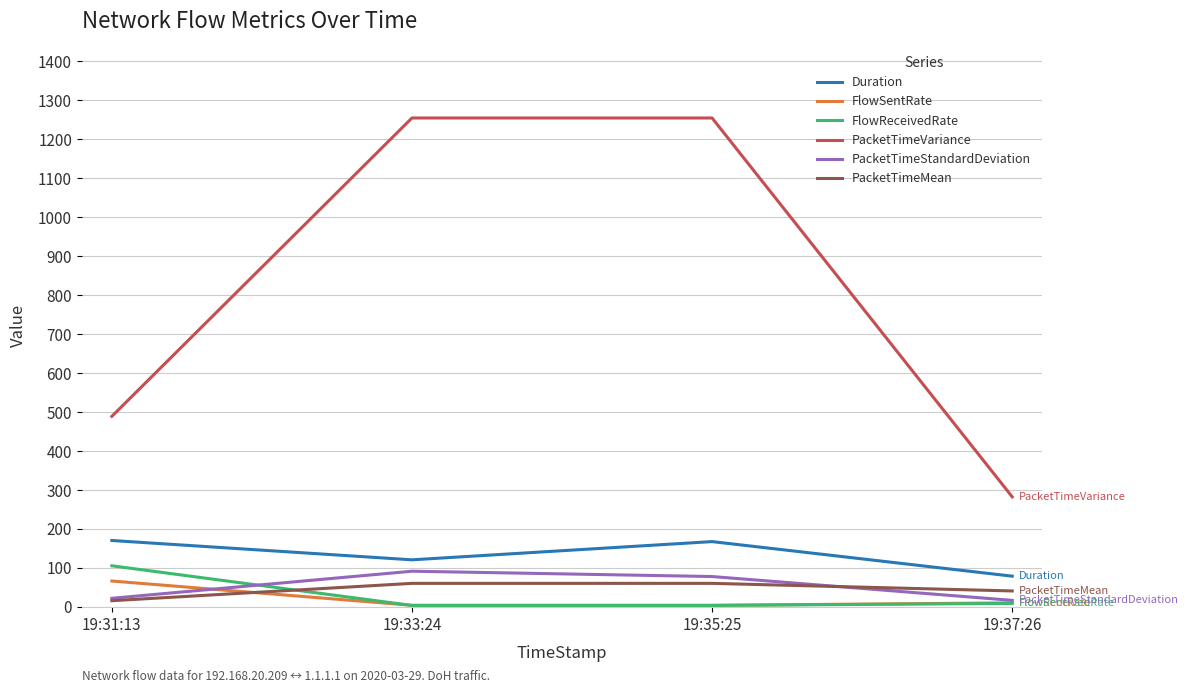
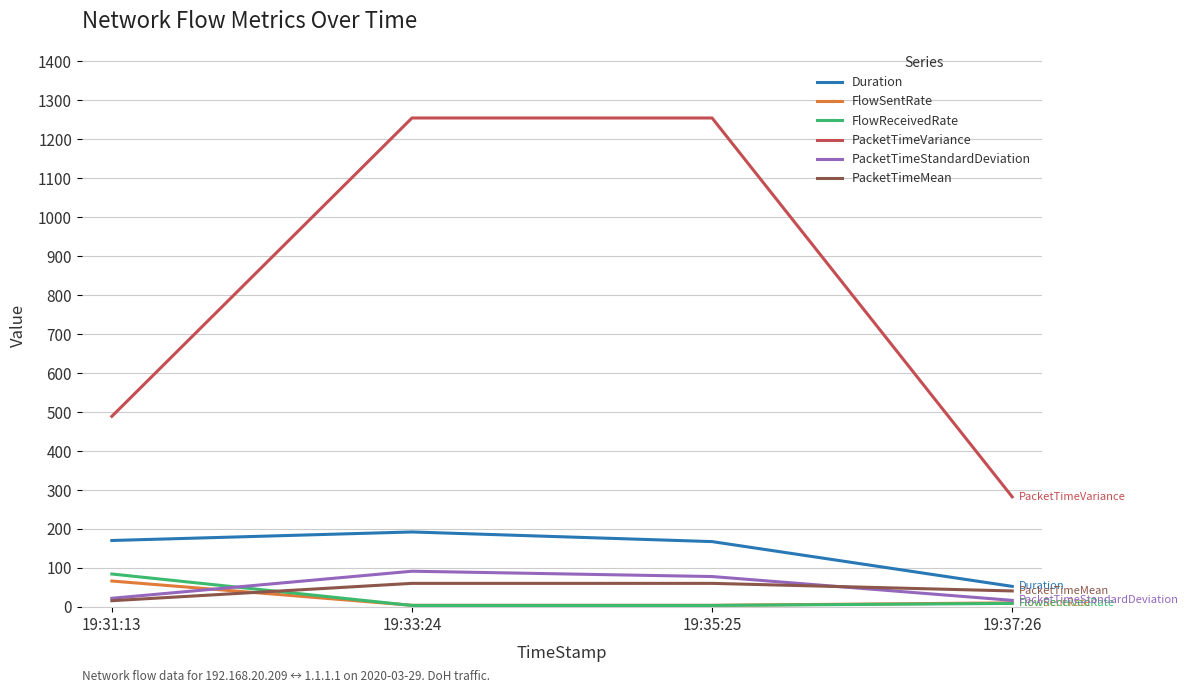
FlowReceivedRate, 19:31:13: 110 -> 80
Duration, 19:33:24: 120 -> 190
Duration, 19:37:26: 80 -> 50
